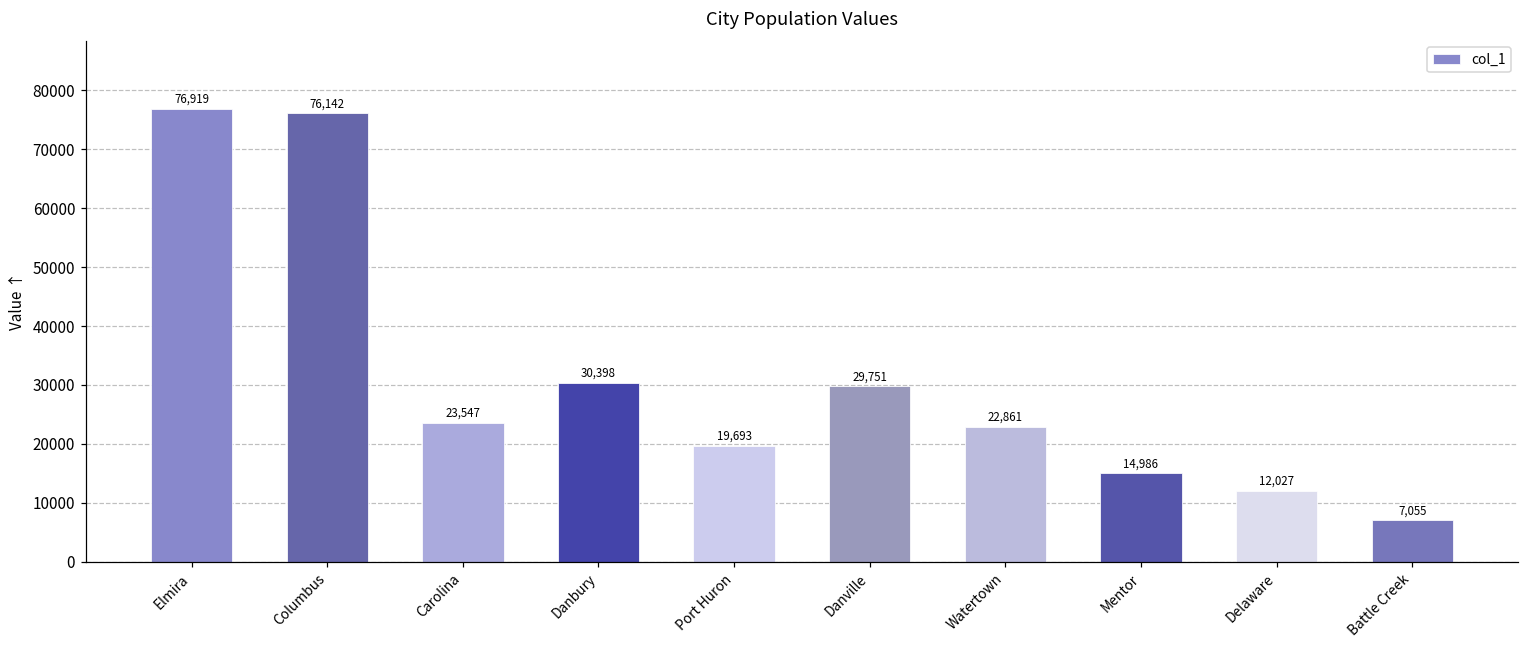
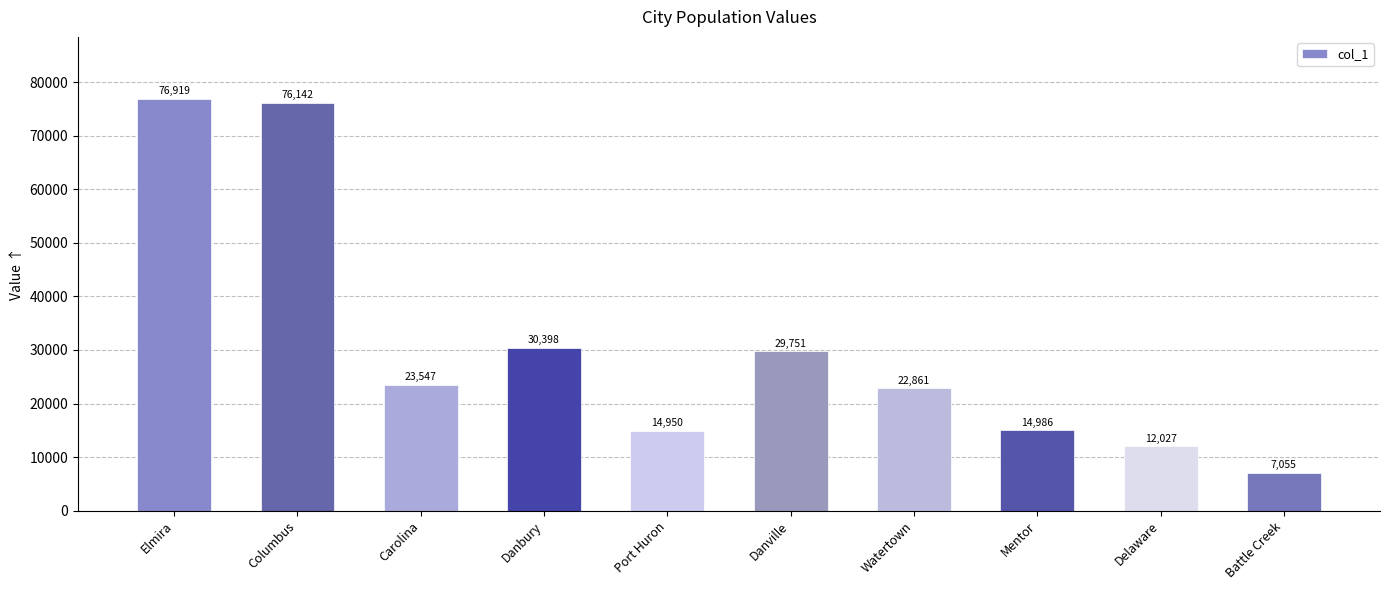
Port Huron: 19,693 -> 14,950
